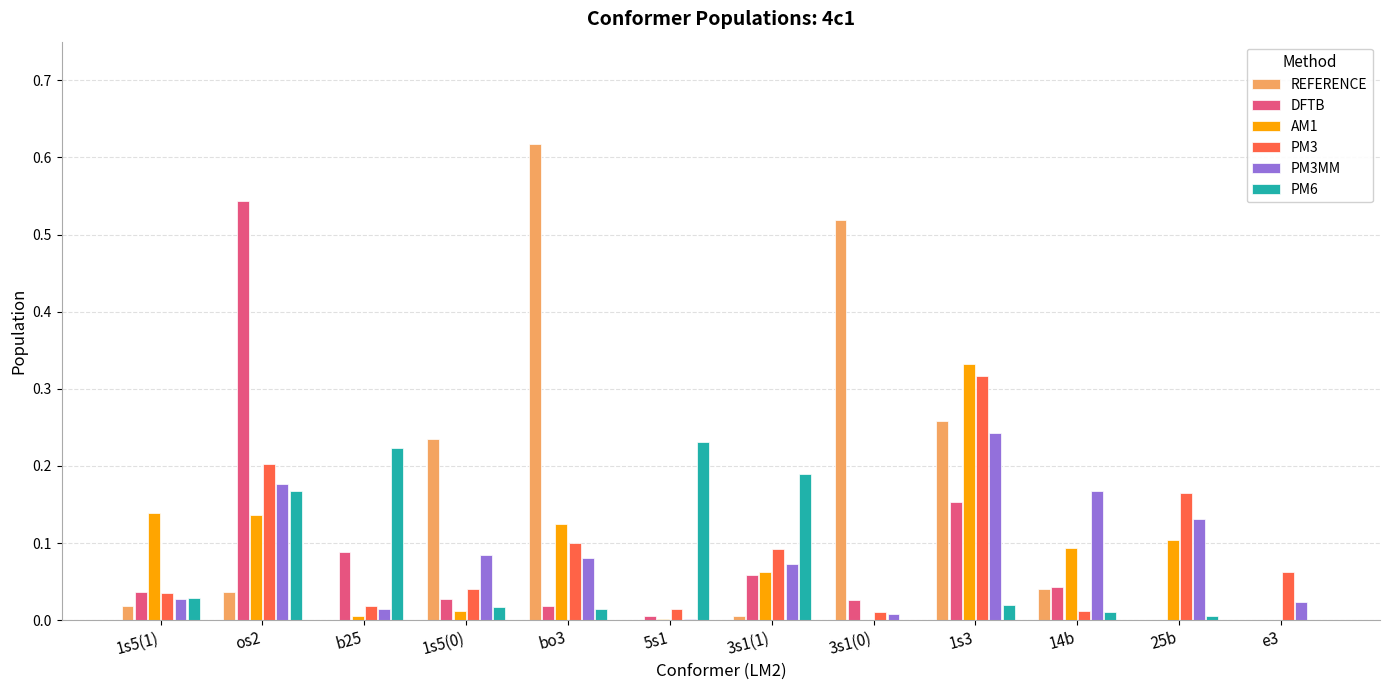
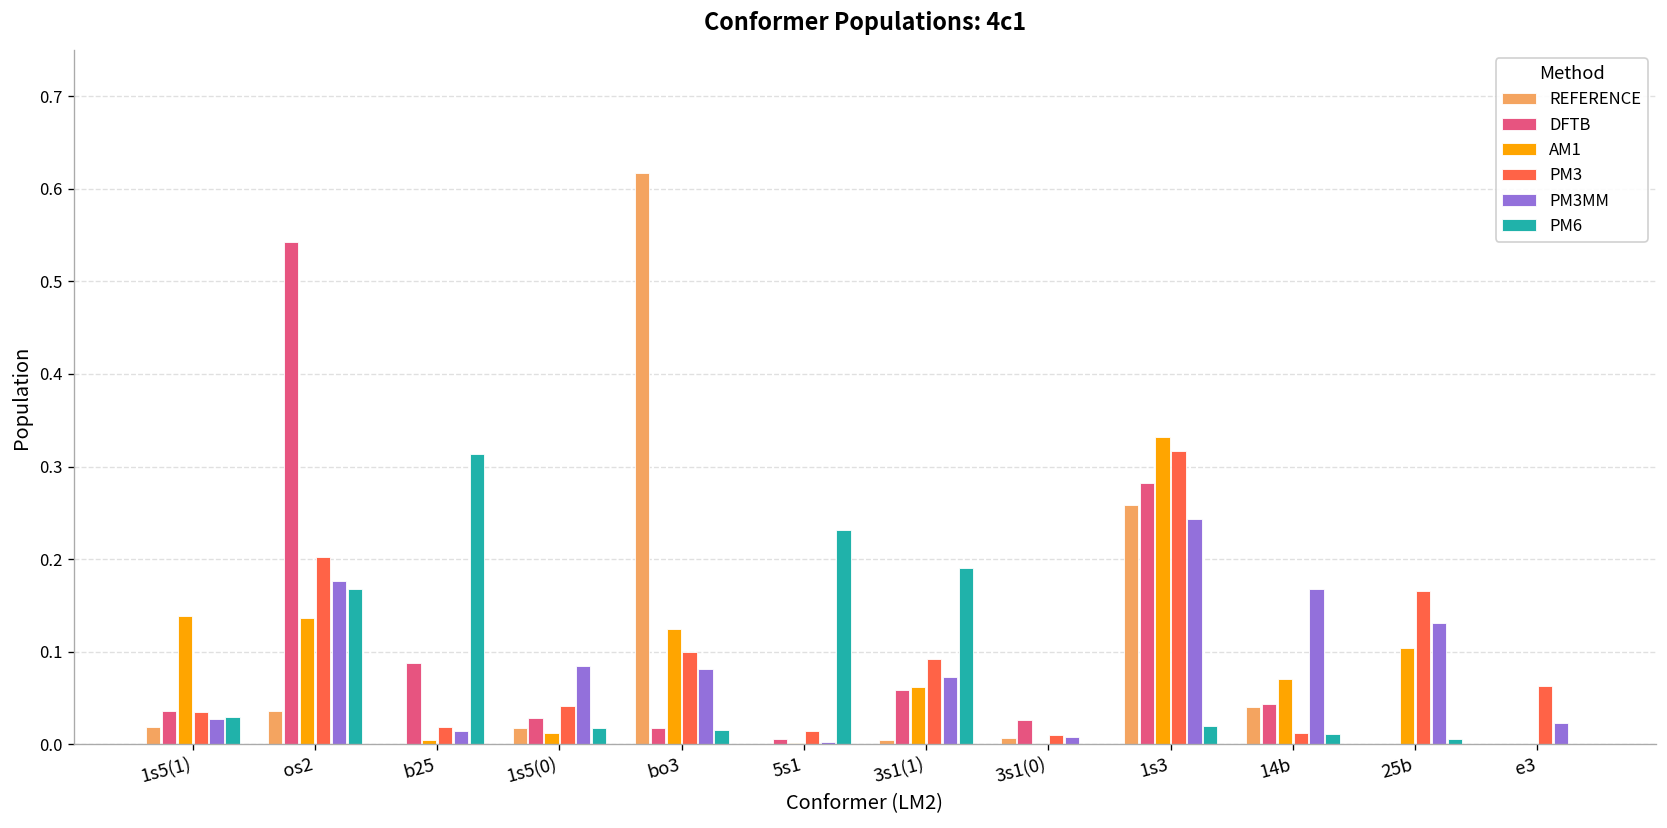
PM6, b25: 0.22 -> 0.31
REFERENCE, 1s5(0): 0.24 -> 0.02
REFERENCE, 3s1(0): 0.52 -> 0.01
DFTB, 1s3: 0.15 -> 0.28
AM1, 14b: 0.09 -> 0.07
